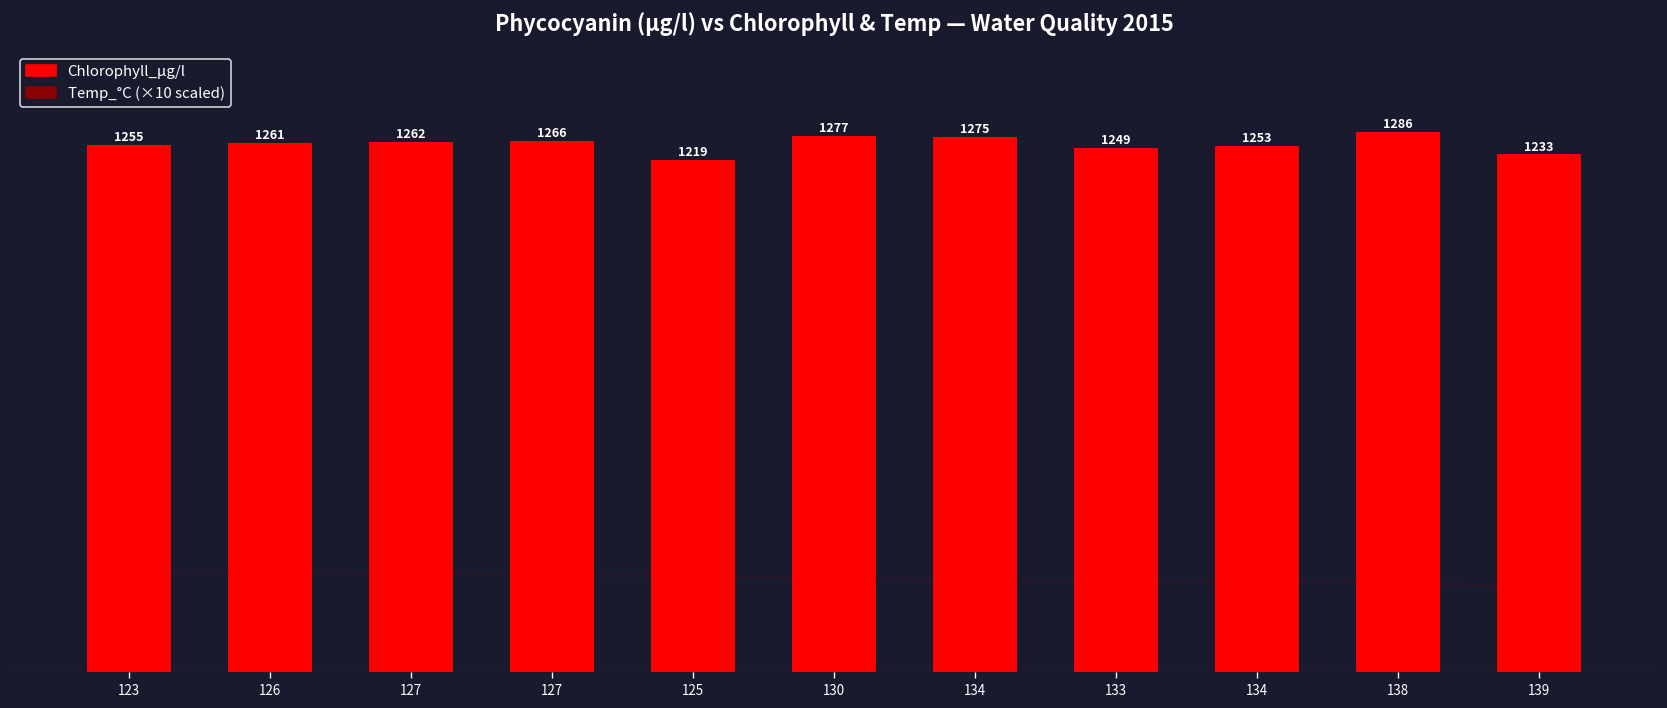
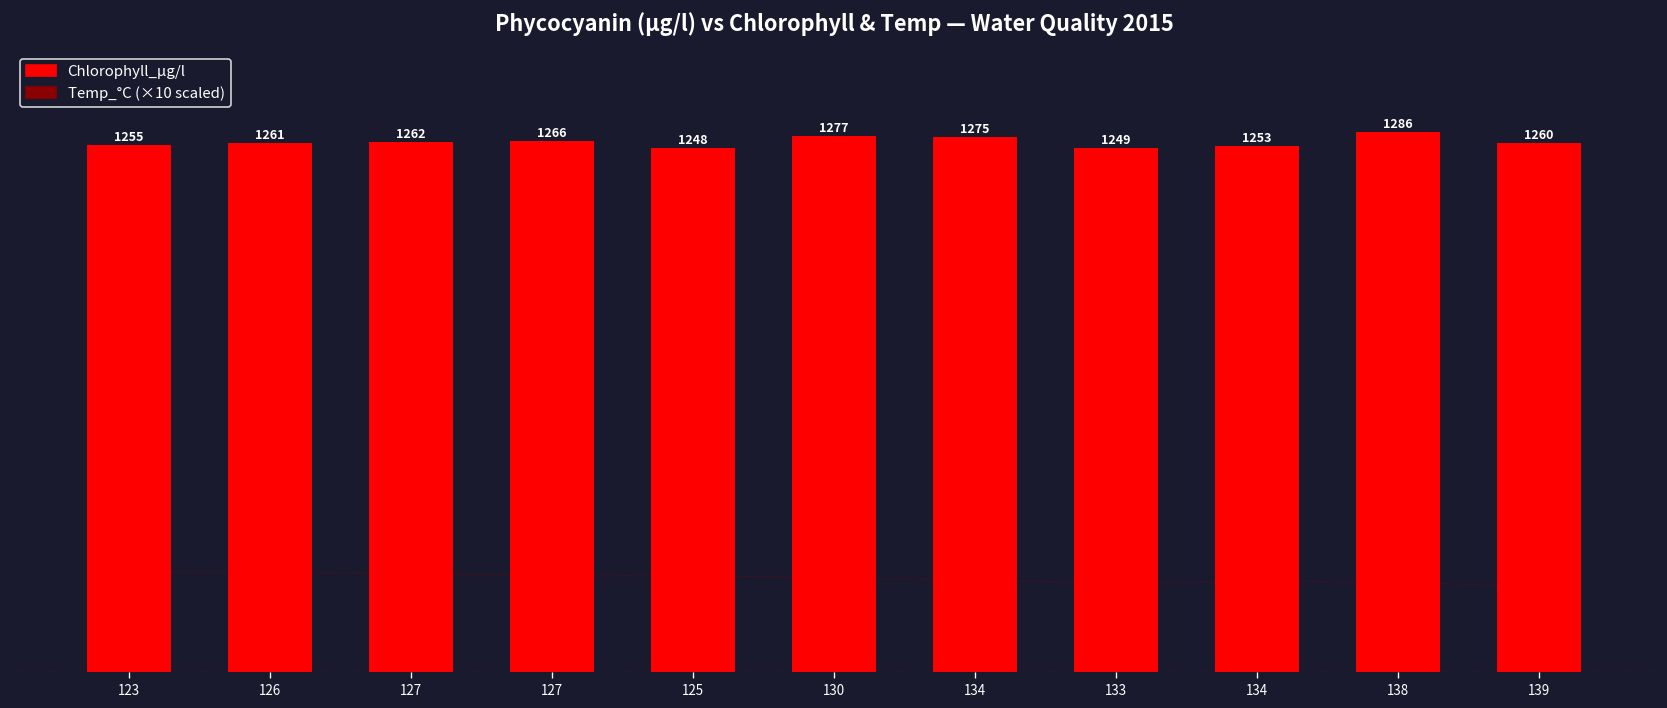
Chlorophyll_µg/l, 125: 1219 -> 1248
Chlorophyll_µg/l, 139: 1233 -> 1260
